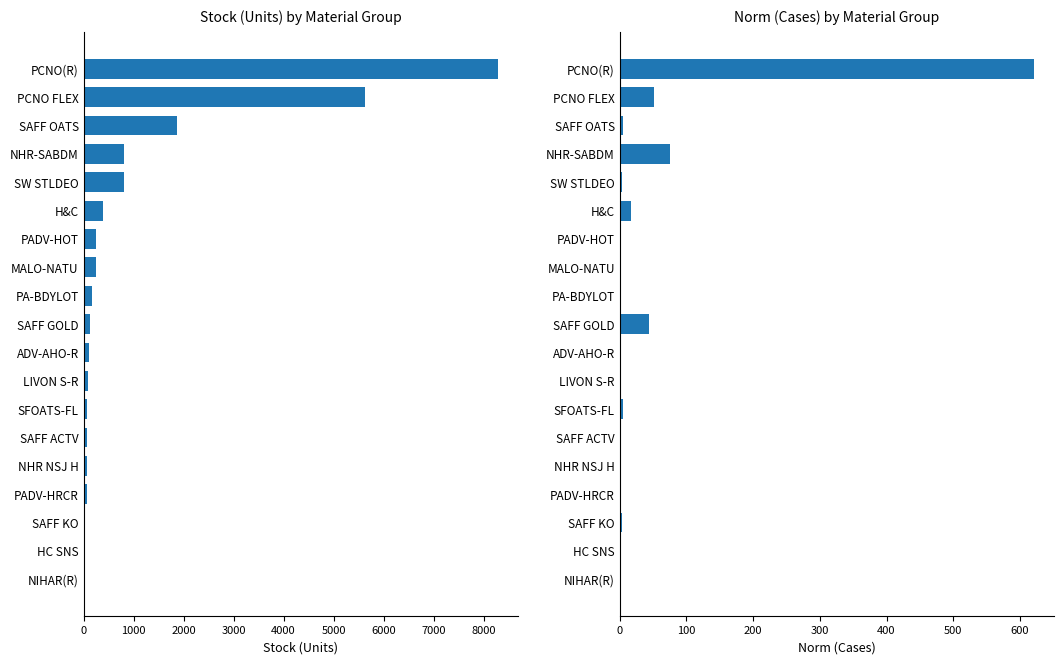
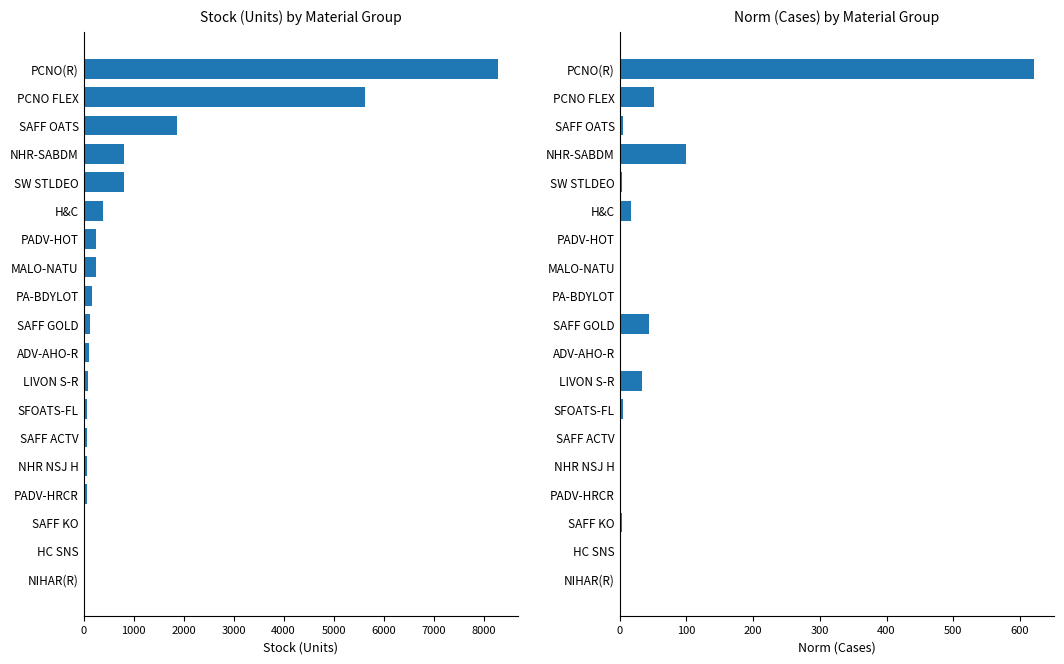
Norm (Cases) by Material Group, NHR-SABDM: 80 -> 100
Norm (Cases) by Material Group, LIVON S-R: 0 -> 30
